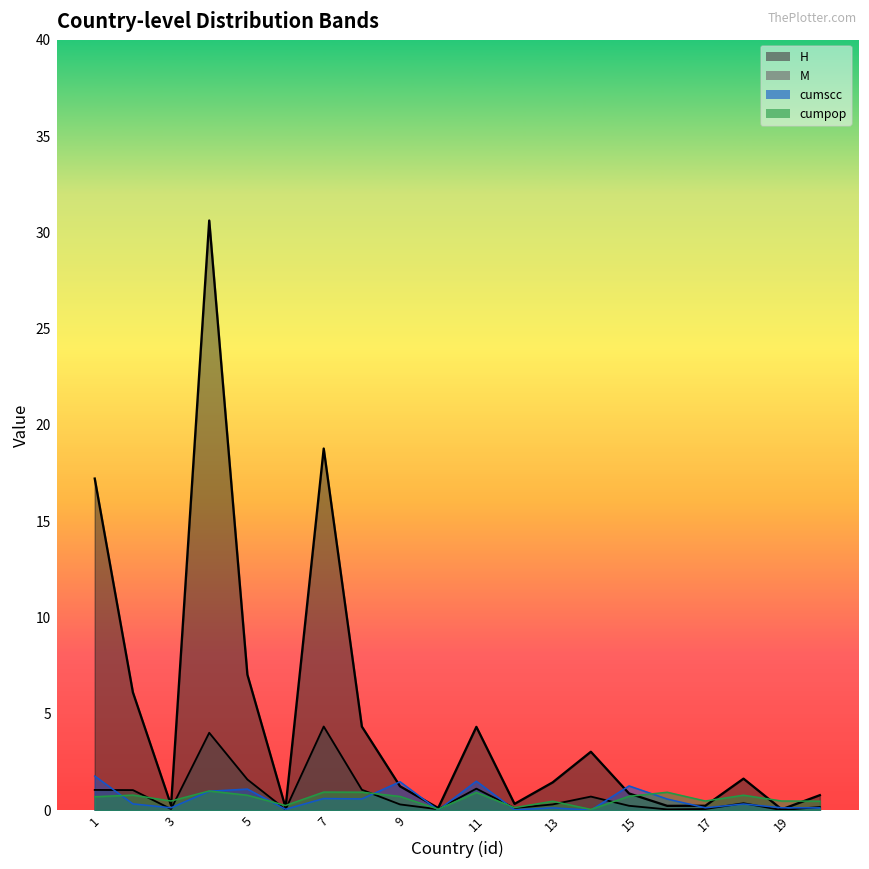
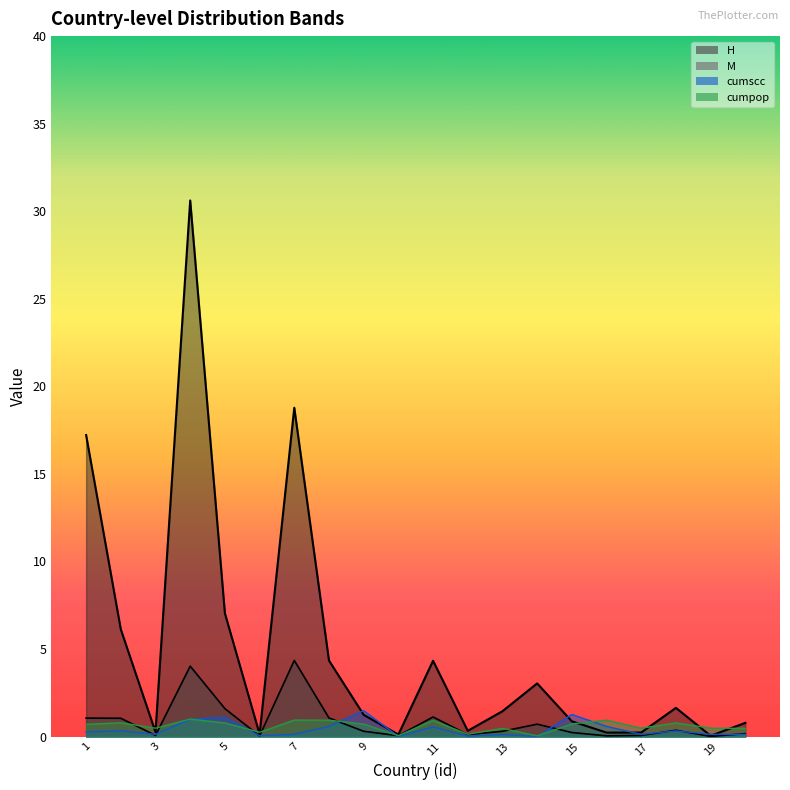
cumscc, 1: 1.8 -> 0.3
cumscc, 7: 0.6 -> 0.1
cumscc, 11: 1.5 -> 0.6
